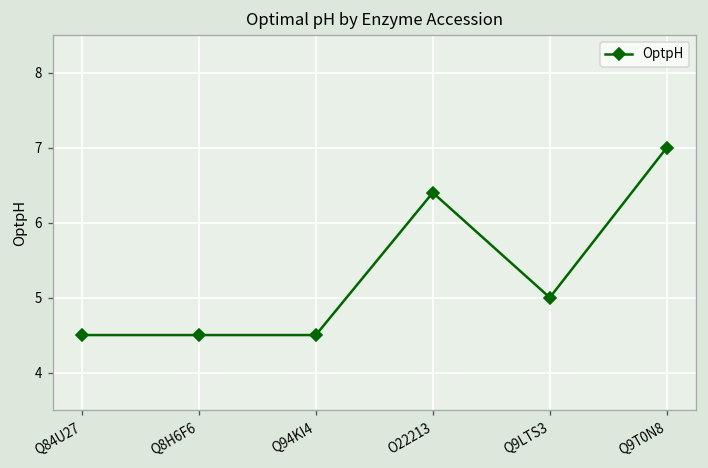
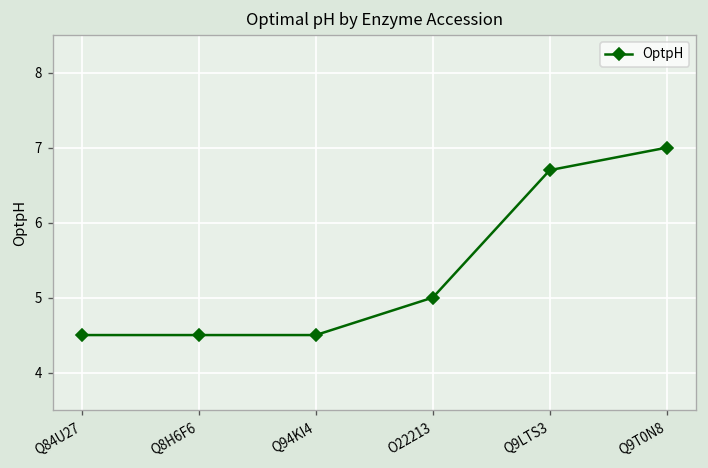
O22213: 6.4 -> 5.0
Q9LTS3: 5.0 -> 6.7
